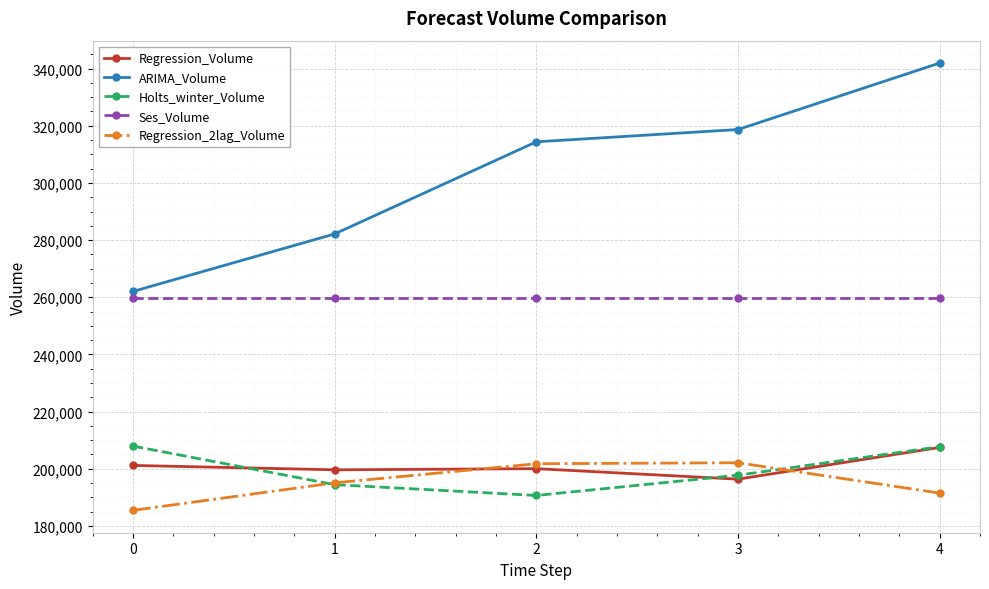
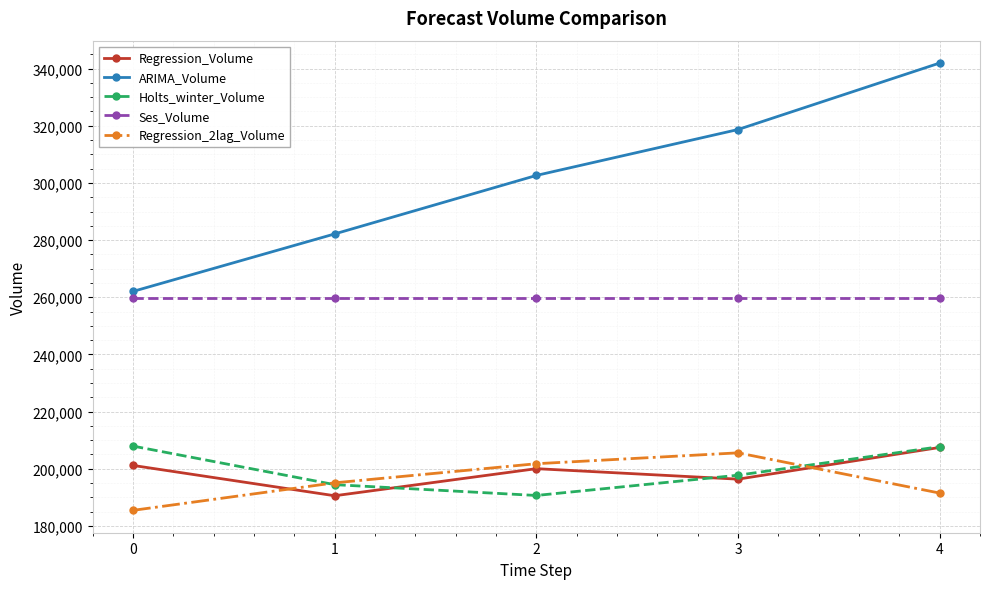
Regression_Volume, 1: 200,000 -> 191,000
ARIMA_Volume, 2: 314,000 -> 303,000
Regression_2lag_Volume, 3: 202,000 -> 206,000
